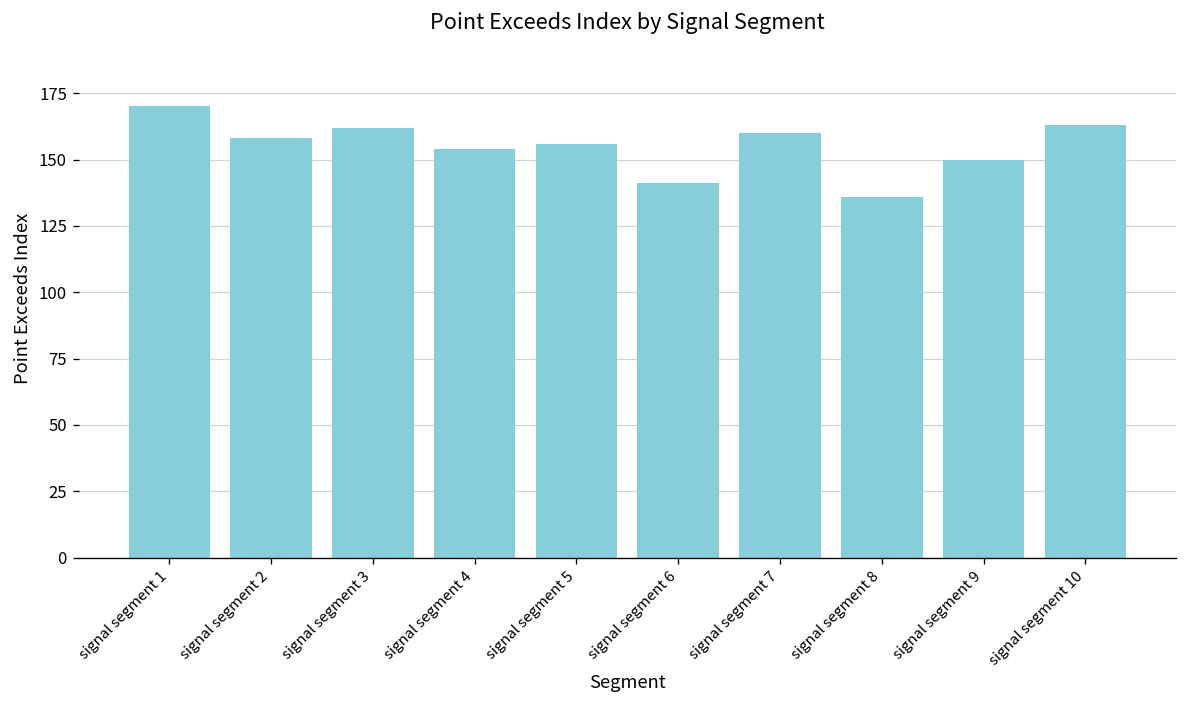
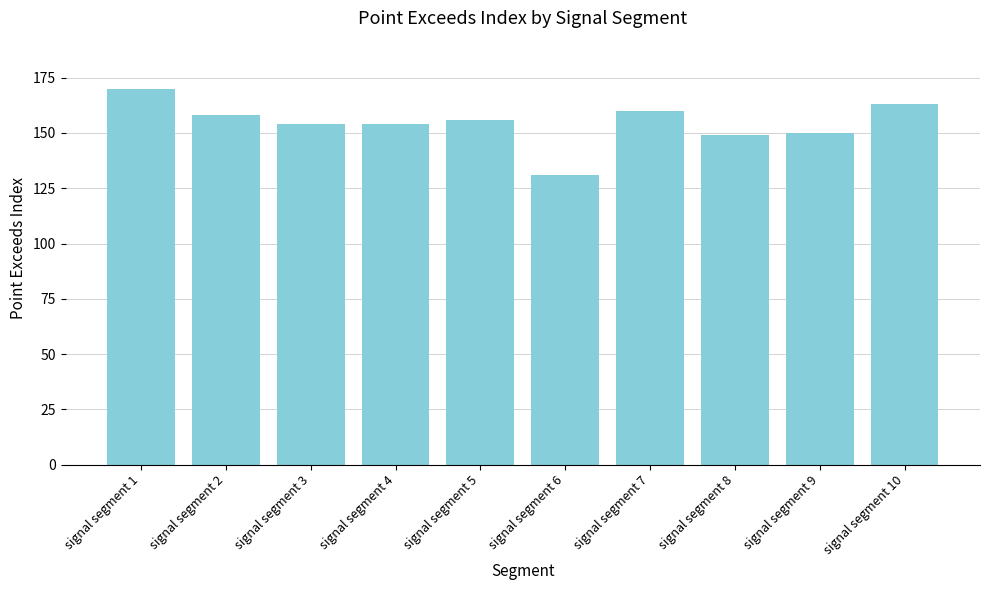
signal segment 3: 162 -> 154
signal segment 6: 141 -> 131
signal segment 8: 136 -> 149
